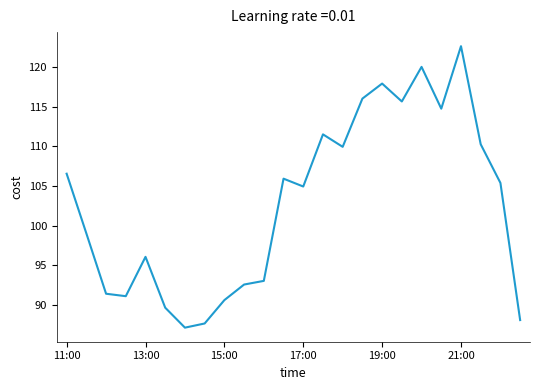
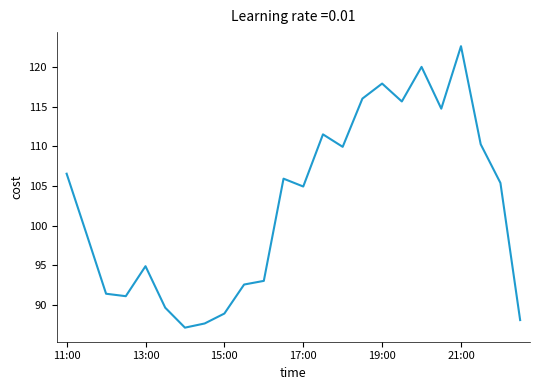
13:00: 96 -> 95
15:00: 91 -> 89
